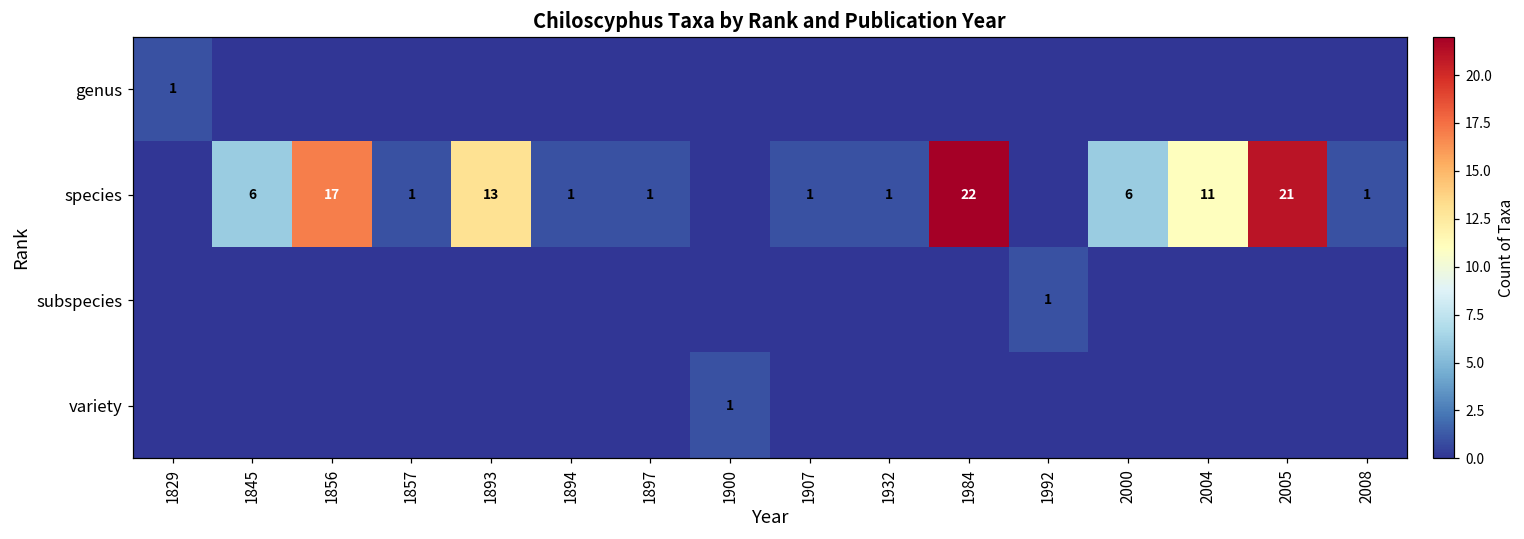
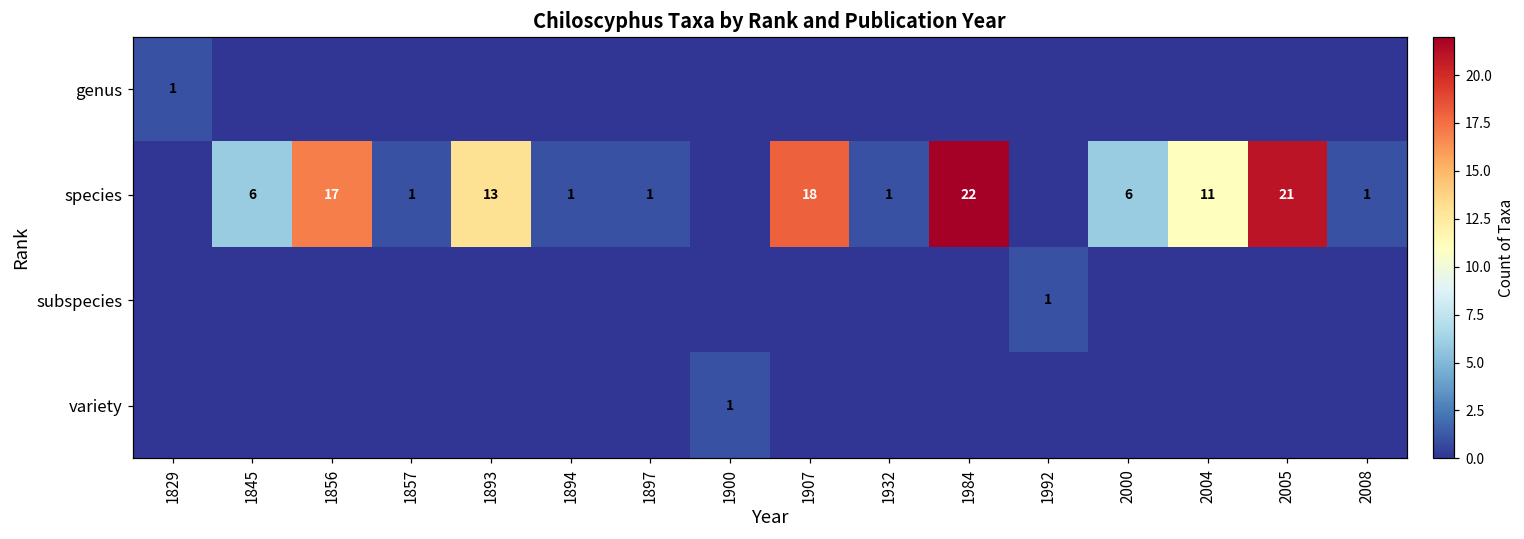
species, 1907: 1 -> 18
